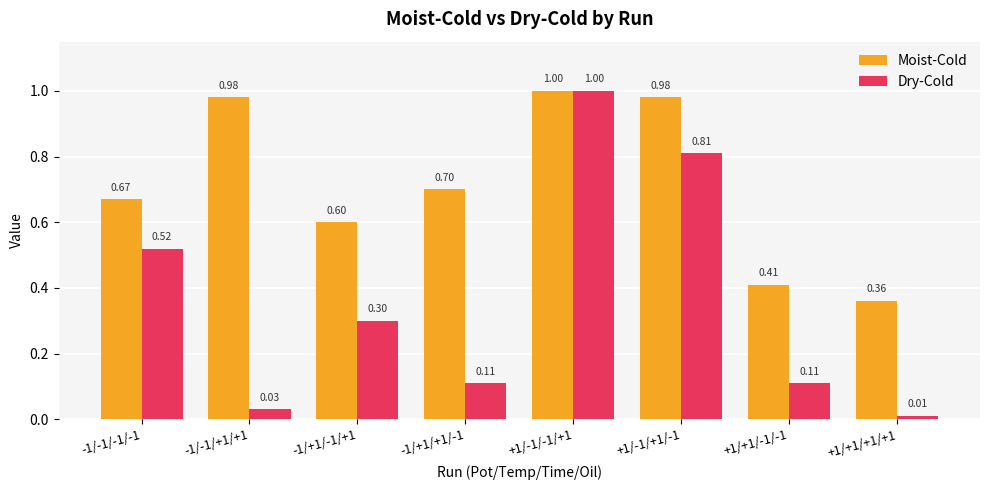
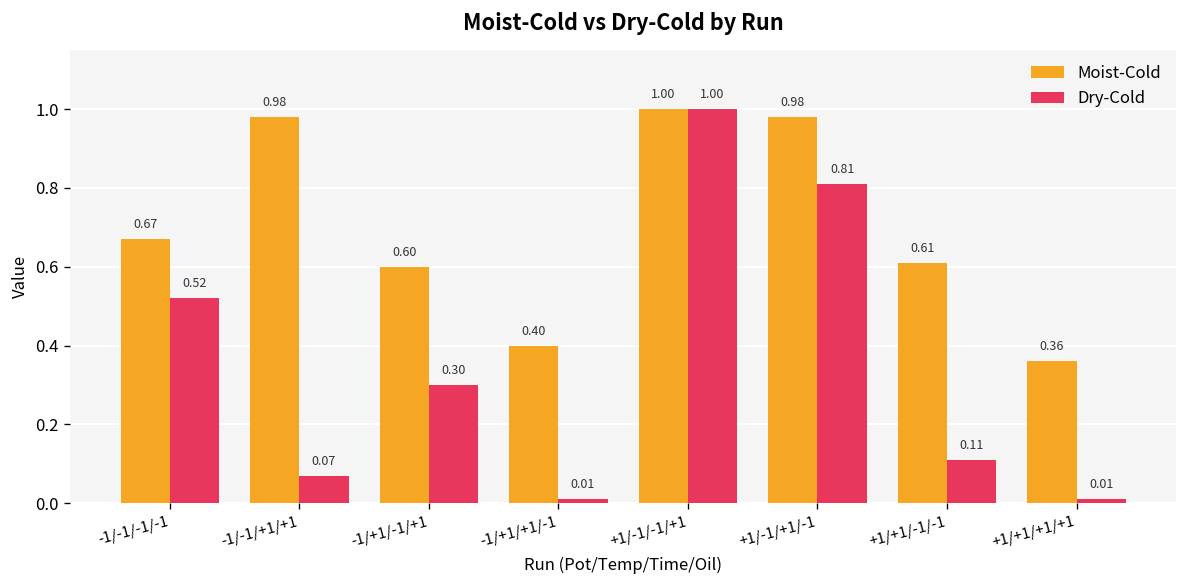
Dry-Cold, -1/-1/+1/+1: 0.03 -> 0.07
Moist-Cold, -1/+1/+1/-1: 0.70 -> 0.40
Dry-Cold, -1/+1/+1/-1: 0.11 -> 0.01
Moist-Cold, +1/+1/-1/-1: 0.41 -> 0.61
